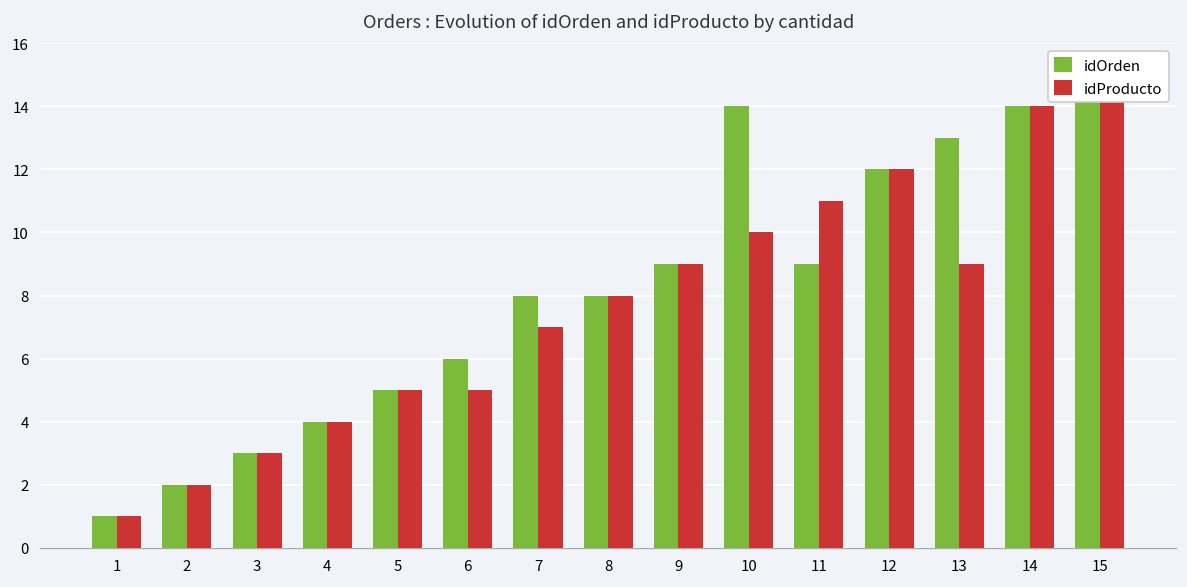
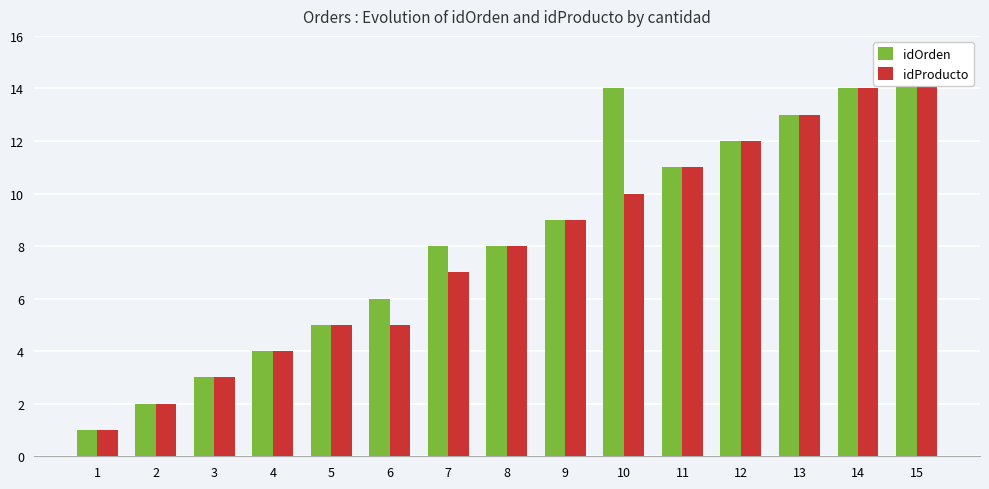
idOrden, 11: 9 -> 11
idProducto, 13: 9 -> 13
